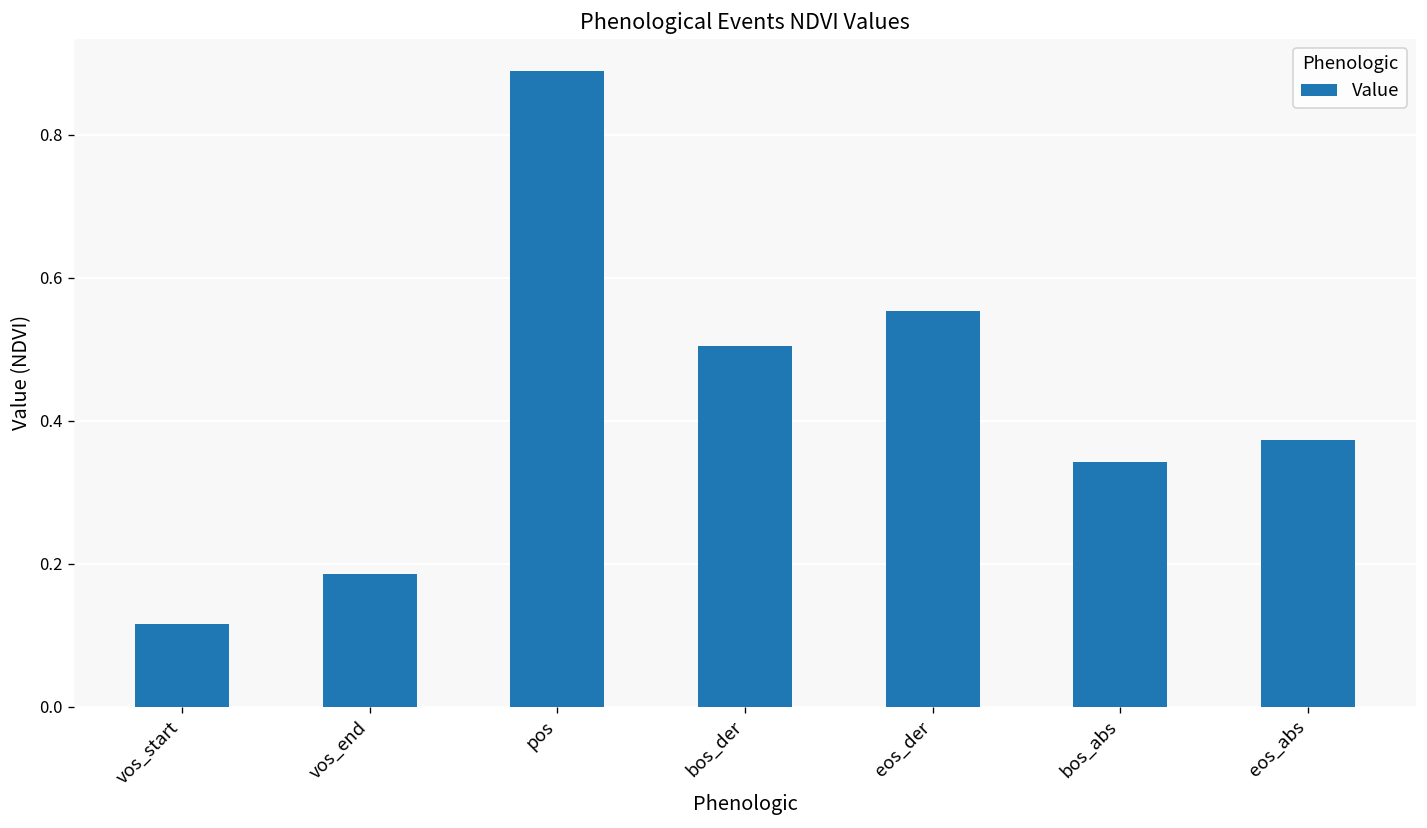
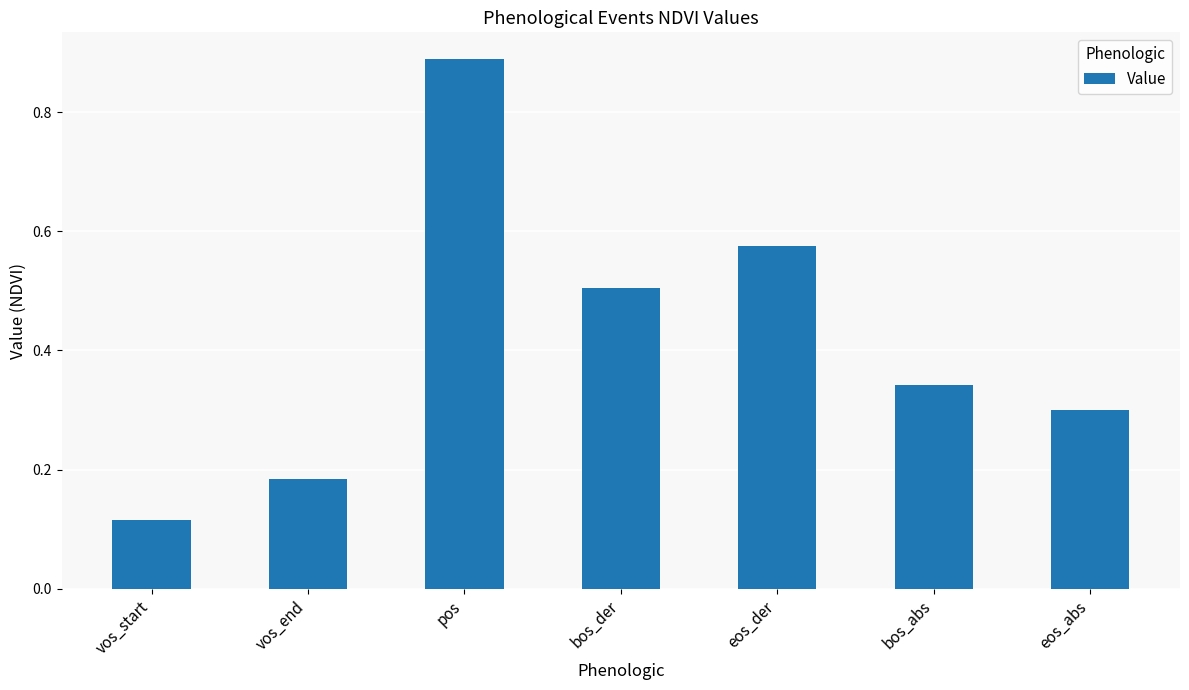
eos_der: 0.55 -> 0.58
eos_abs: 0.37 -> 0.30
